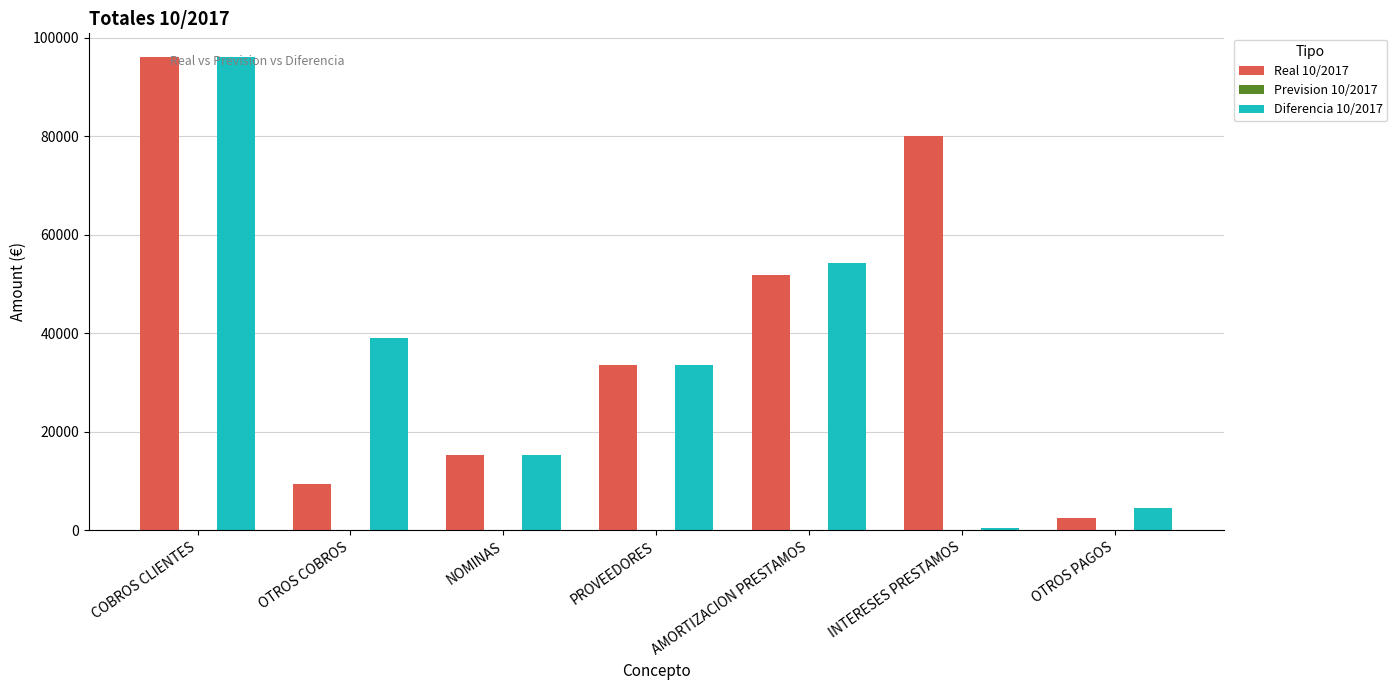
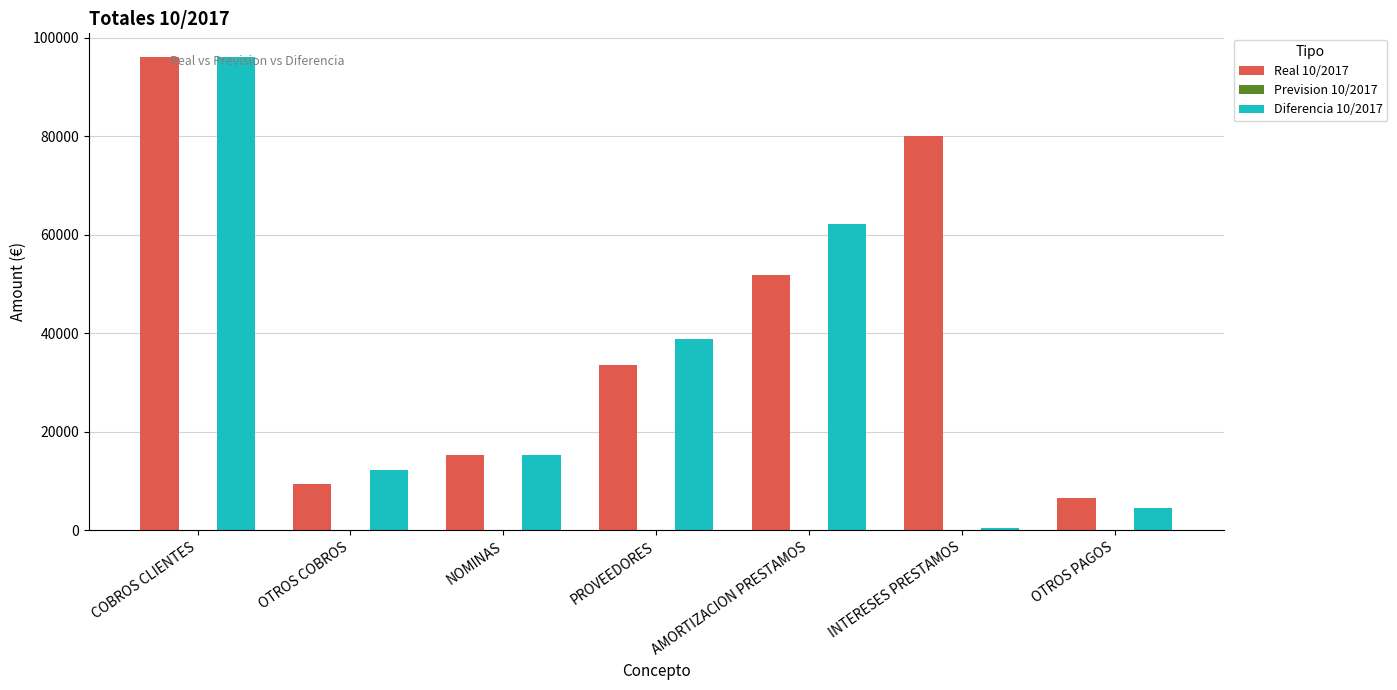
Diferencia 10/2017, OTROS COBROS: 39000 -> 12000
Diferencia 10/2017, PROVEEDORES: 34000 -> 39000
Diferencia 10/2017, AMORTIZACION PRESTAMOS: 54000 -> 62000
Real 10/2017, OTROS PAGOS: 3000 -> 7000
